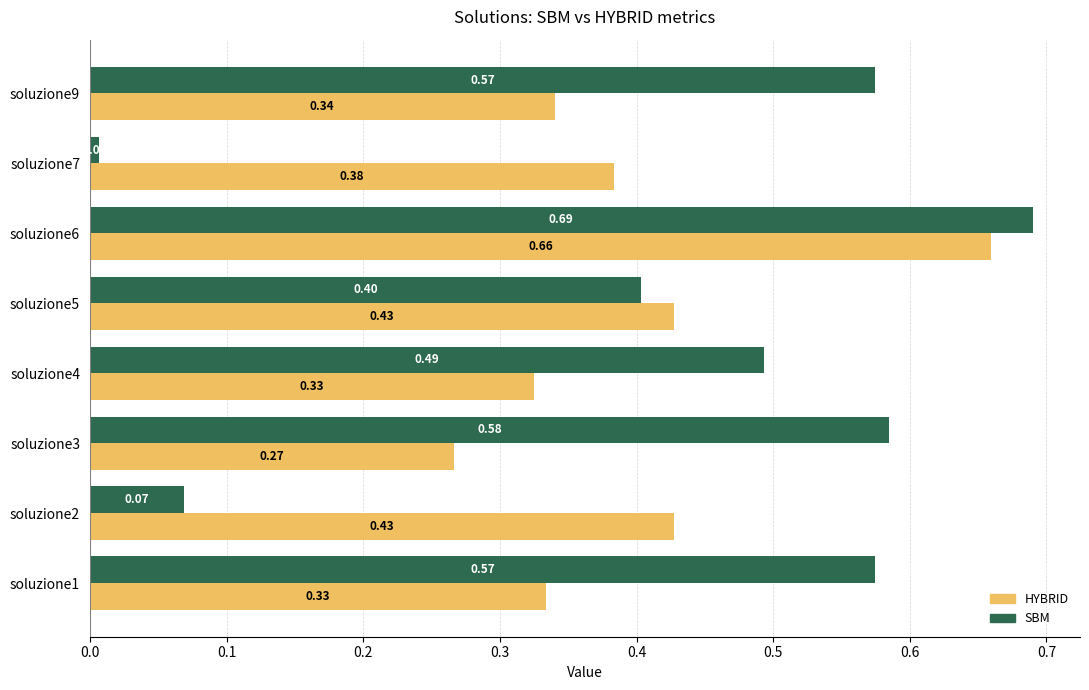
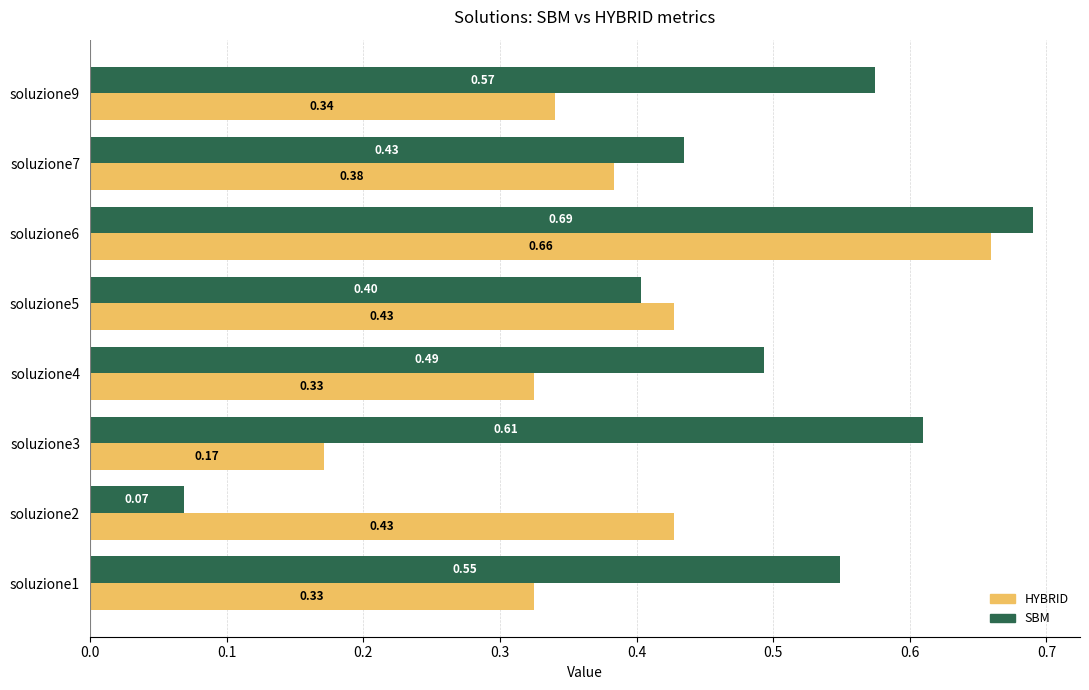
SBM, soluzione7: 0.007 -> 0.434
SBM, soluzione3: 0.58 -> 0.61
HYBRID, soluzione3: 0.27 -> 0.17
SBM, soluzione1: 0.57 -> 0.55
HYBRID, soluzione1: 0.333 -> 0.325
